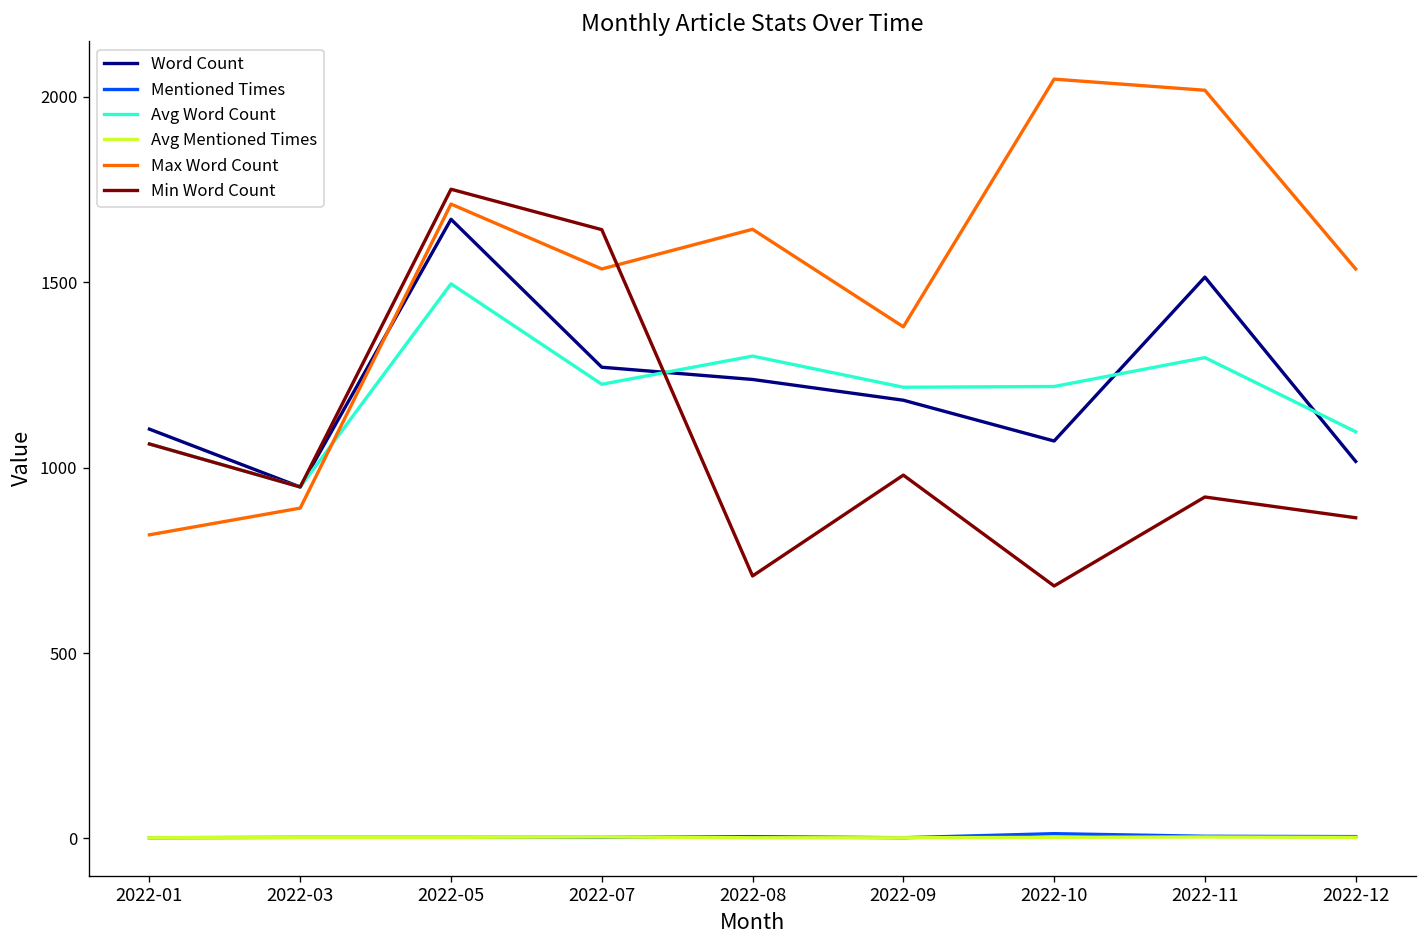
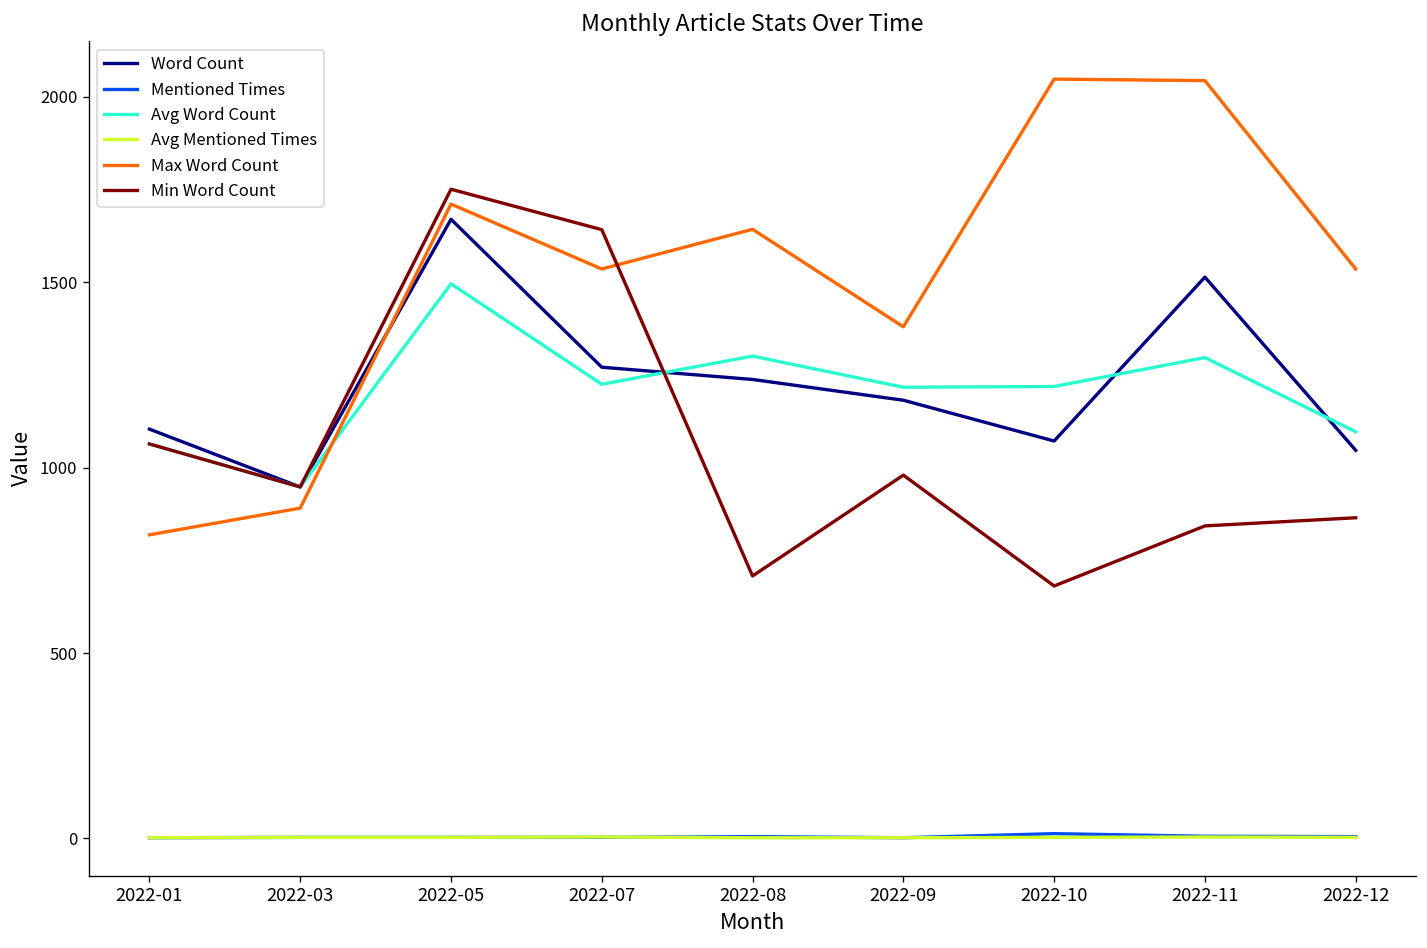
Max Word Count, 2022-11: 2020 -> 2040
Min Word Count, 2022-11: 920 -> 840
Word Count, 2022-12: 1020 -> 1050
